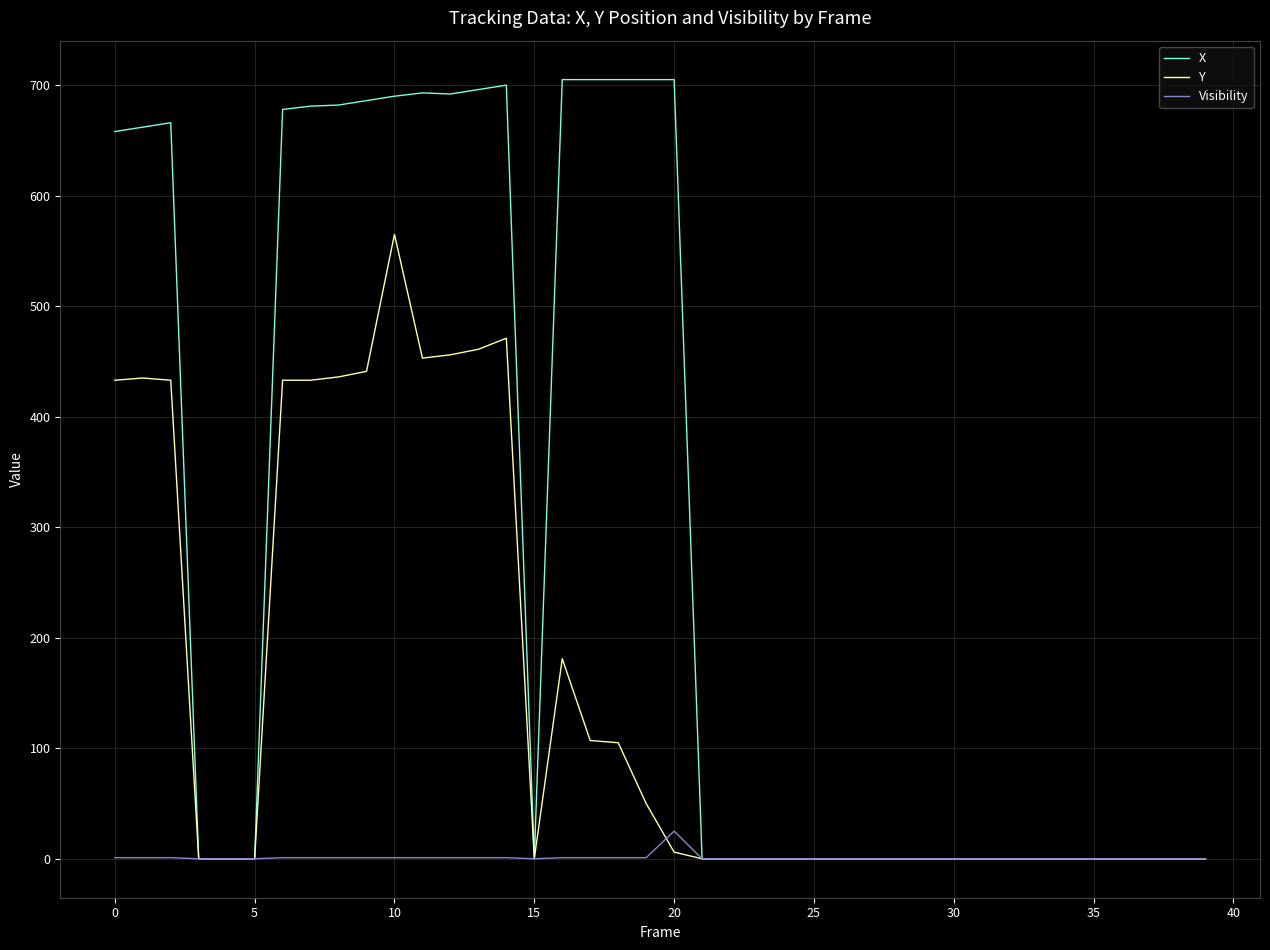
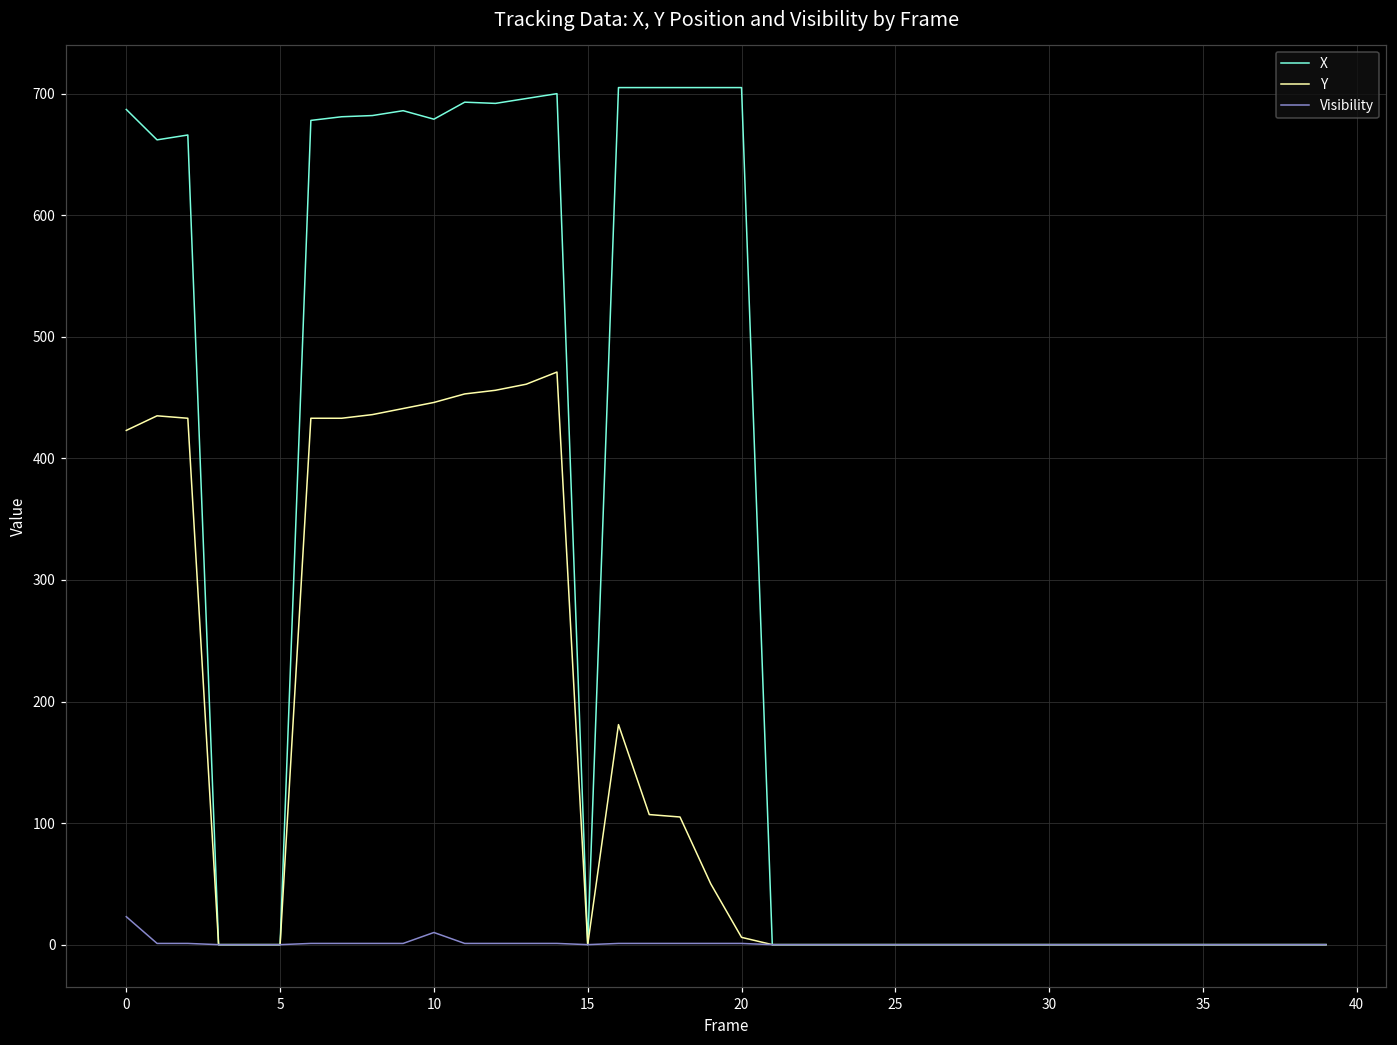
X, 0: 658 -> 687
Y, 0: 433 -> 423
Visibility, 0: 1 -> 23
X, 10: 690 -> 679
Y, 10: 565 -> 446
Visibility, 10: 1 -> 10
Visibility, 20: 25 -> 1
